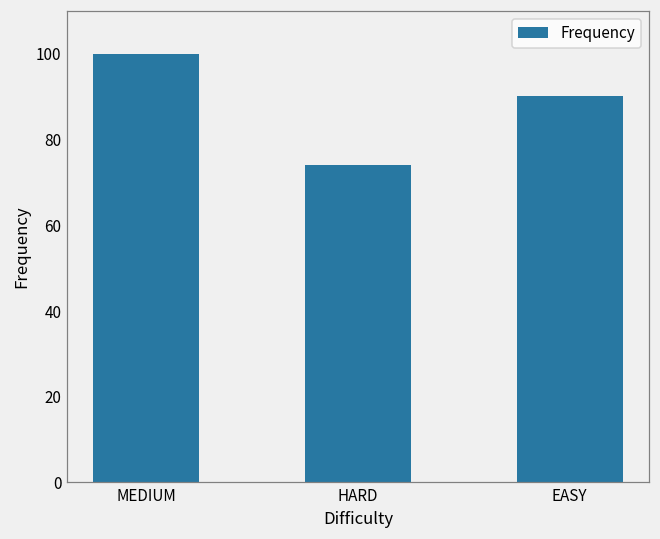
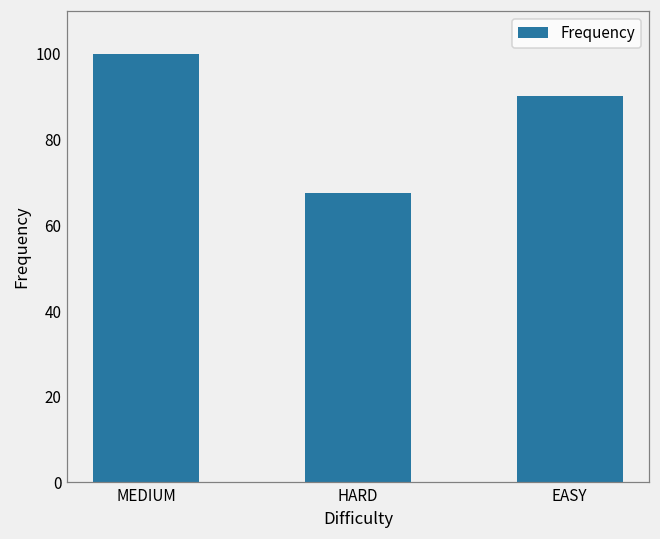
HARD: 74 -> 68
